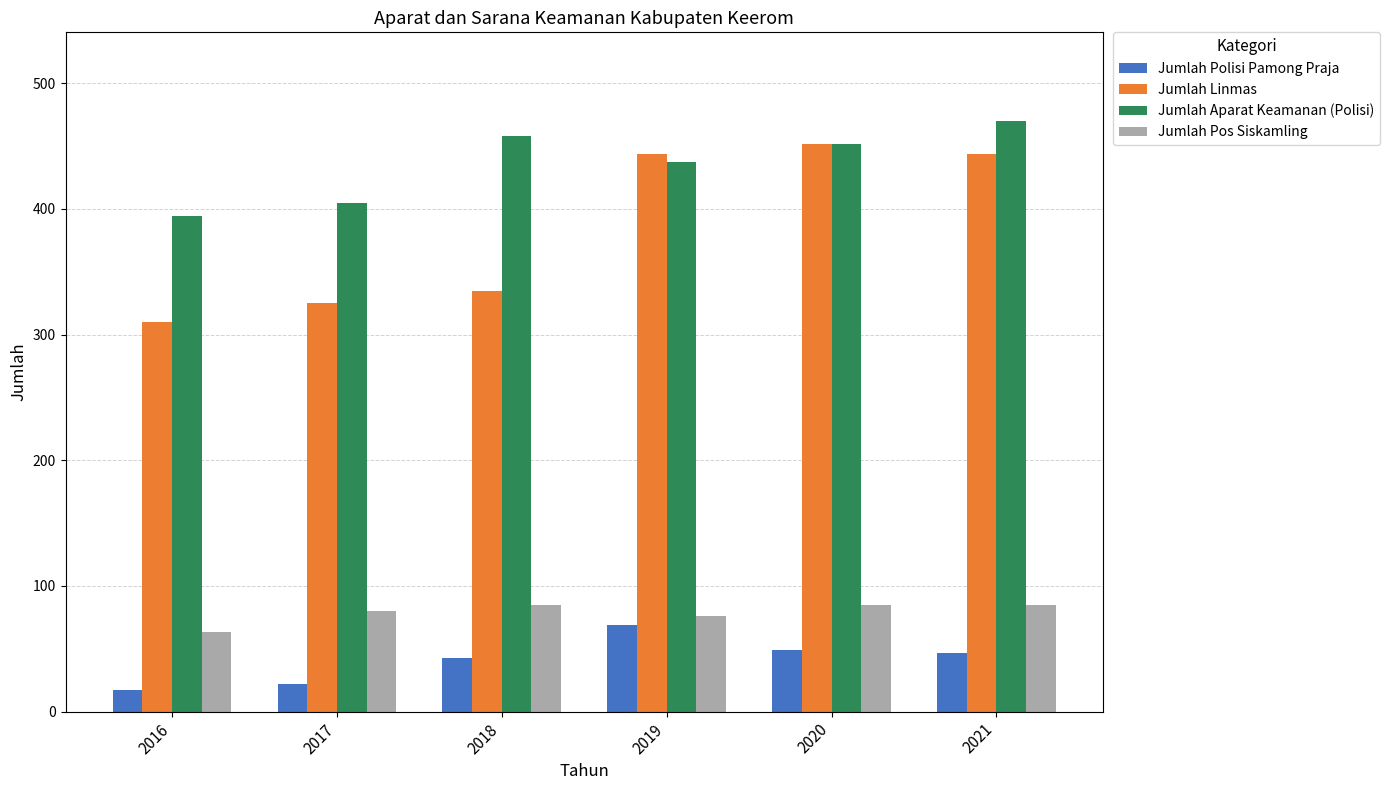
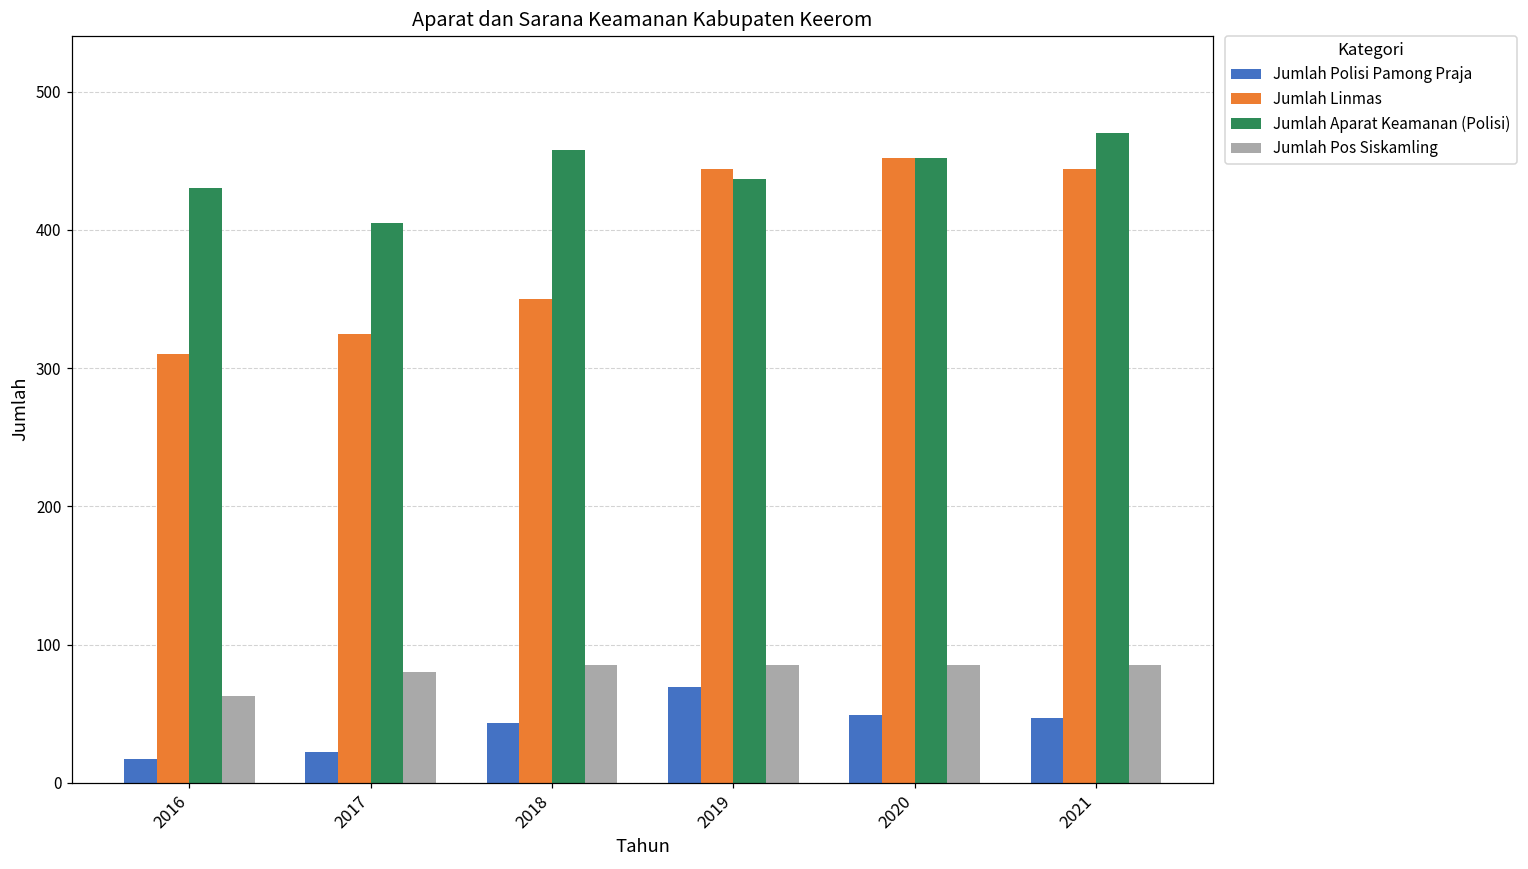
Jumlah Aparat Keamanan (Polisi), 2016: 394 -> 430
Jumlah Linmas, 2018: 335 -> 350
Jumlah Pos Siskamling, 2019: 76 -> 85
